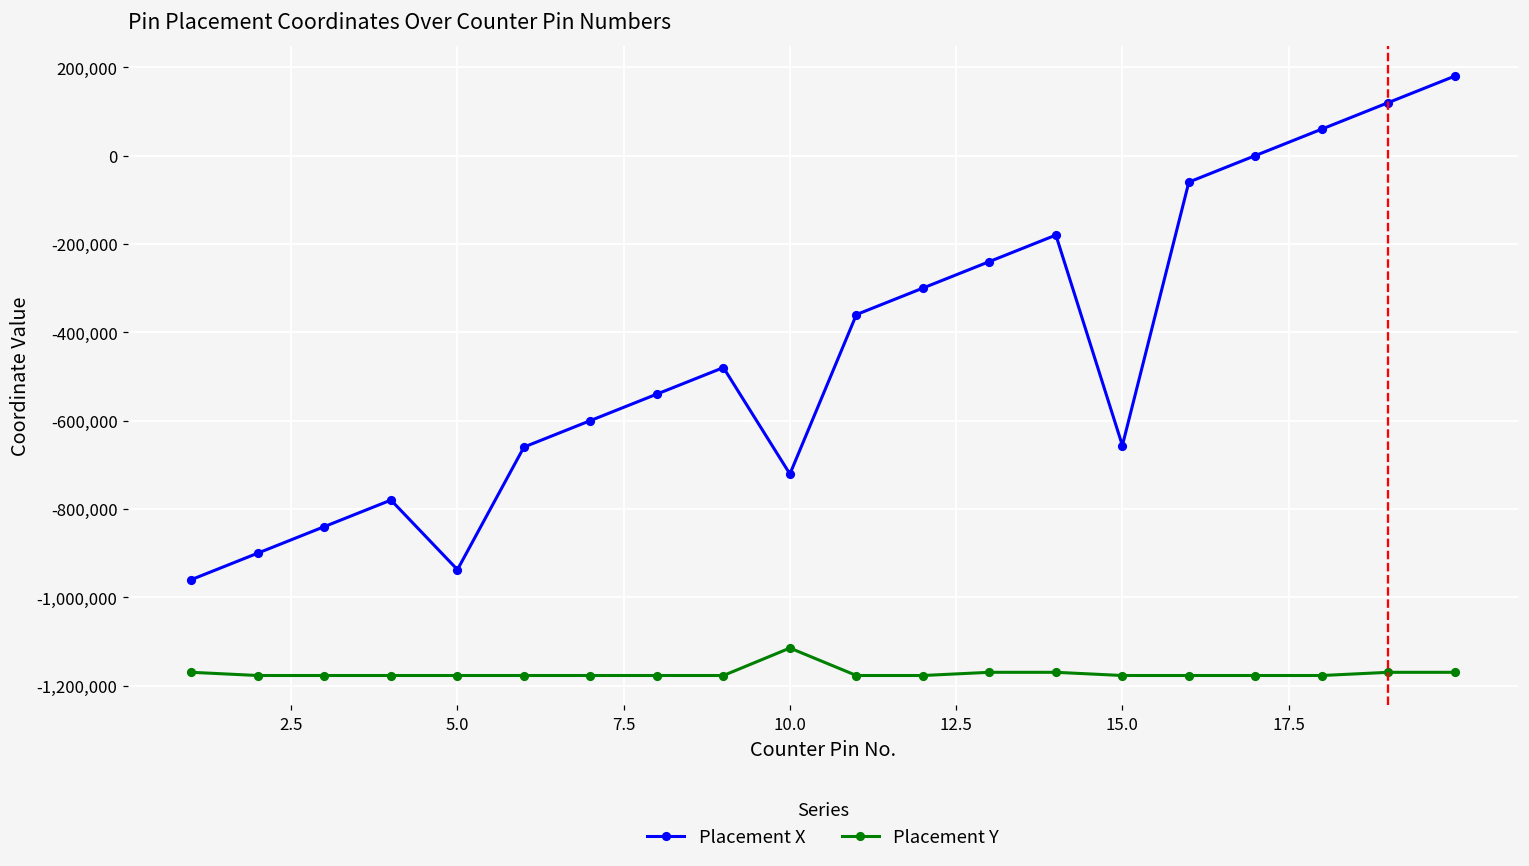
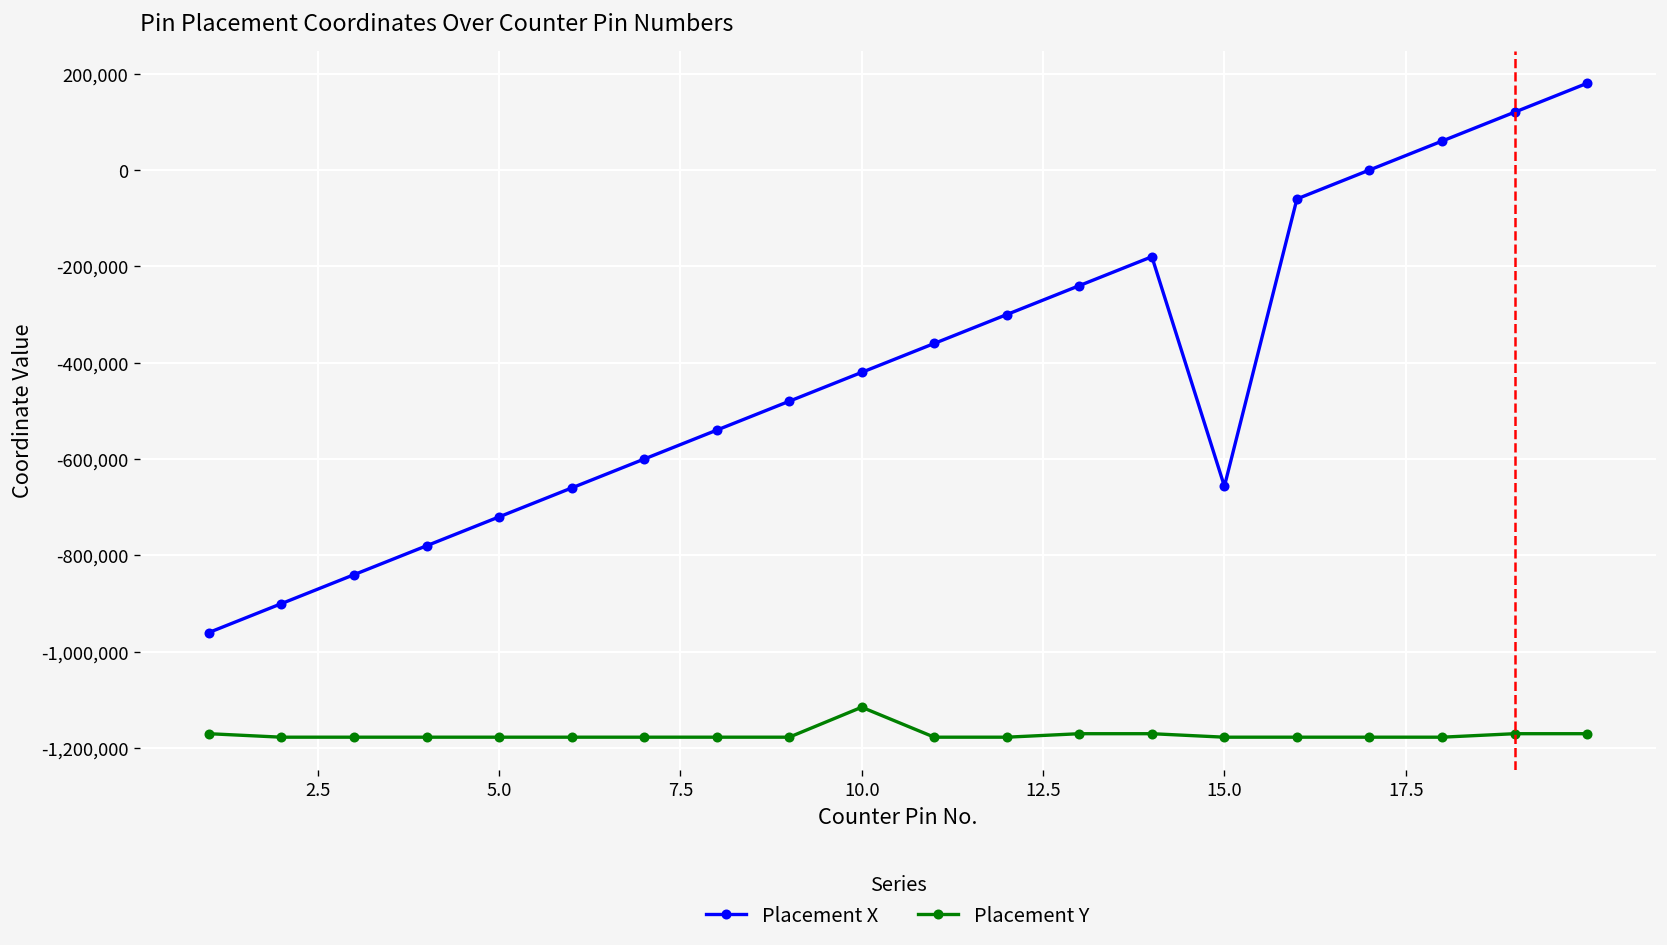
Placement X, 5.0: -940,000 -> -720,000
Placement X, 10.0: -720,000 -> -420,000
